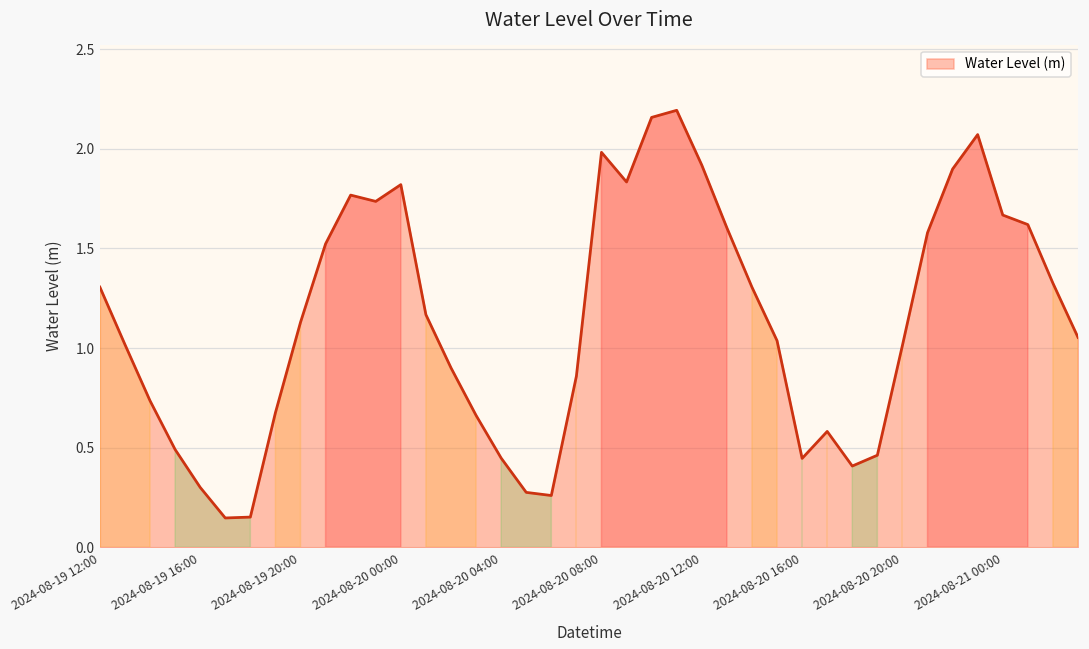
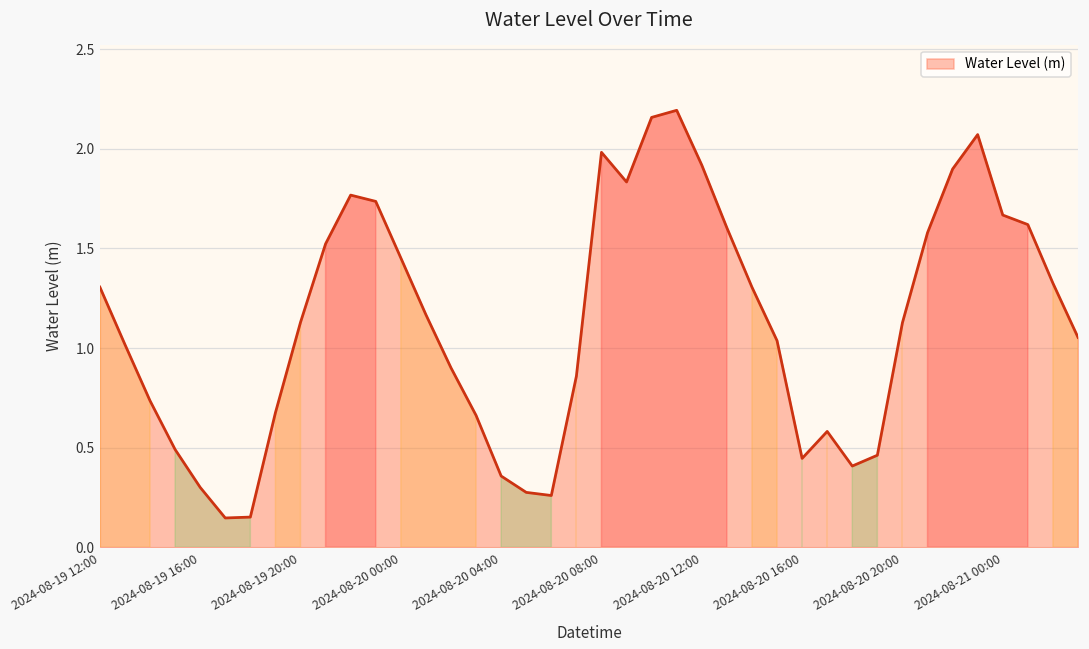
2024-08-20 00:00: 1.82 -> 1.45
2024-08-20 04:00: 0.45 -> 0.36
2024-08-20 20:00: 1.01 -> 1.13
